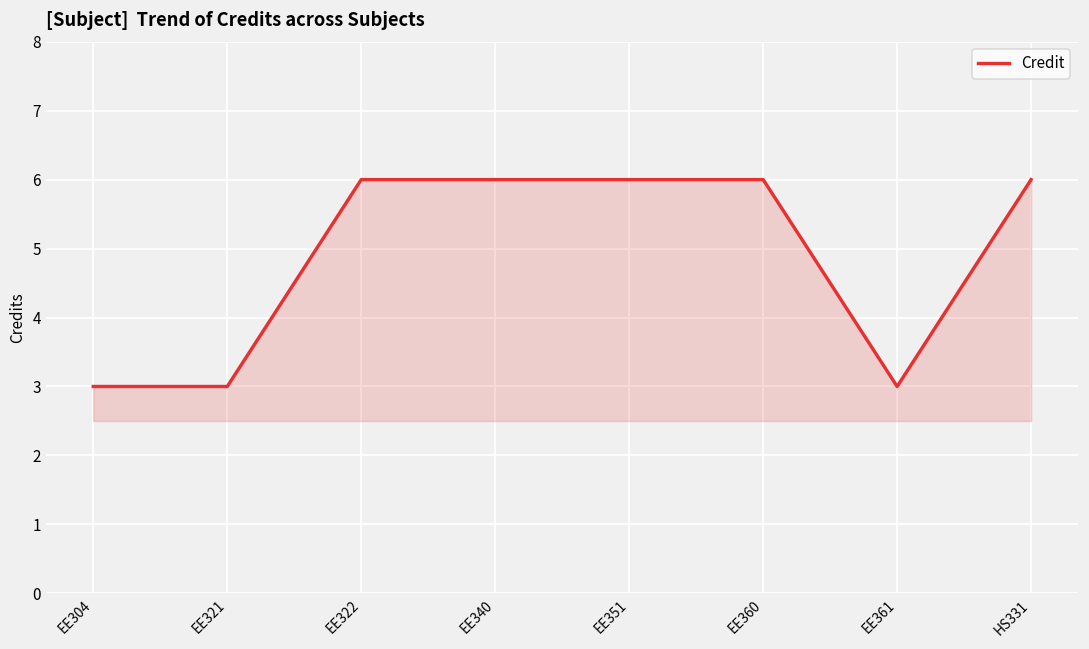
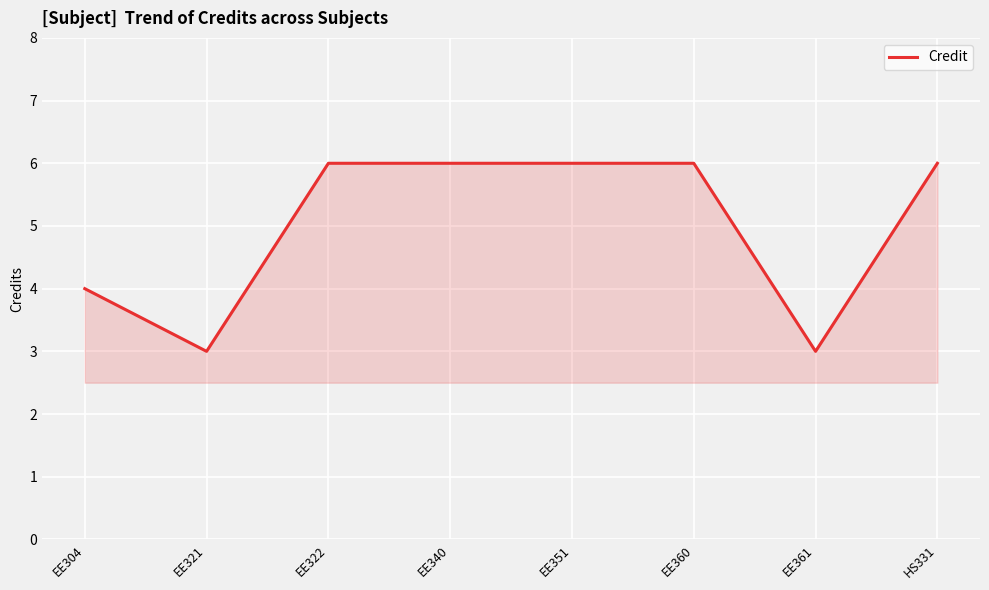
EE304: 3 -> 4
